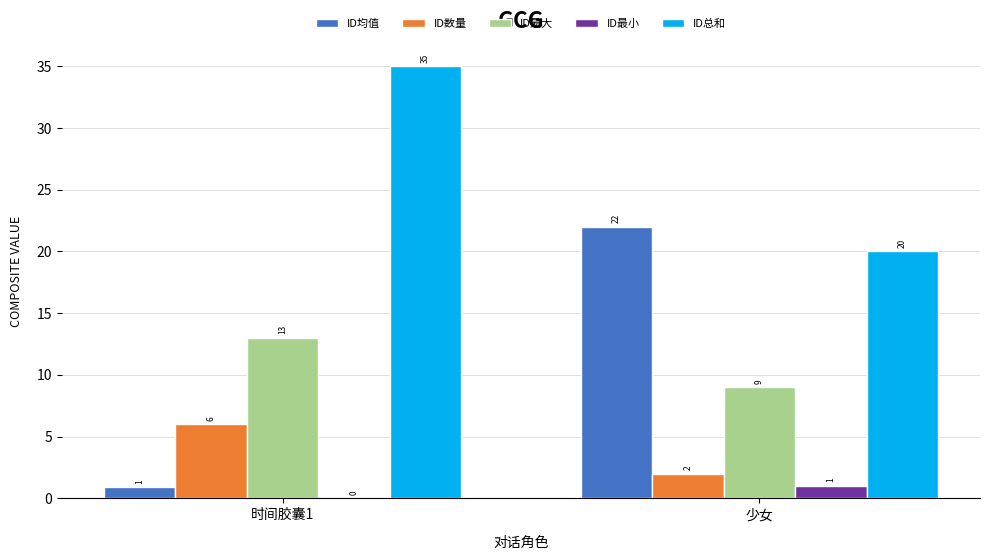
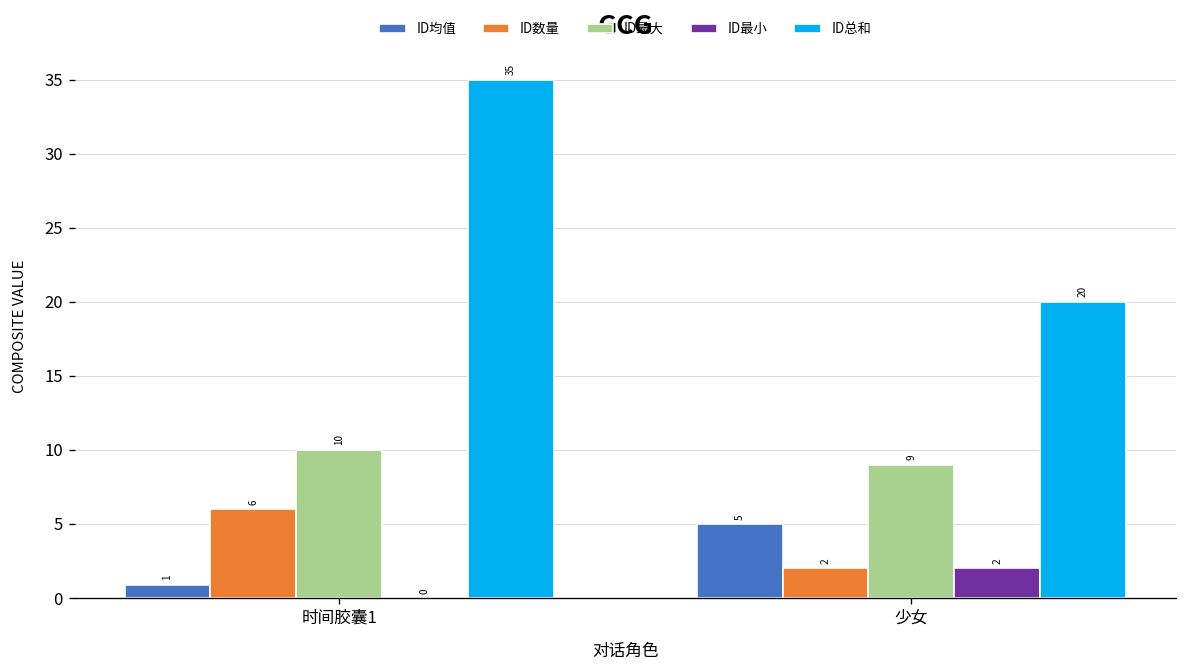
ID最大, 时间胶囊1: 13 -> 10
ID均值, 少女: 22 -> 5
ID最小, 少女: 1 -> 2
